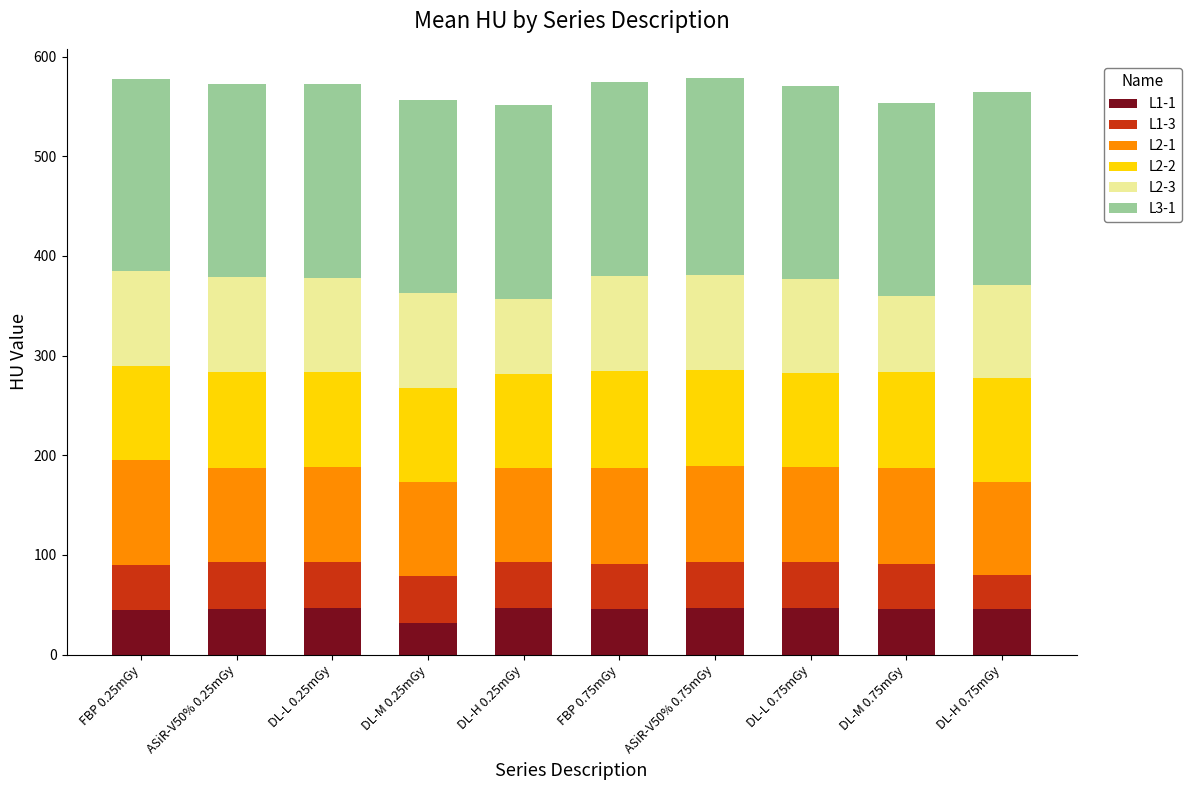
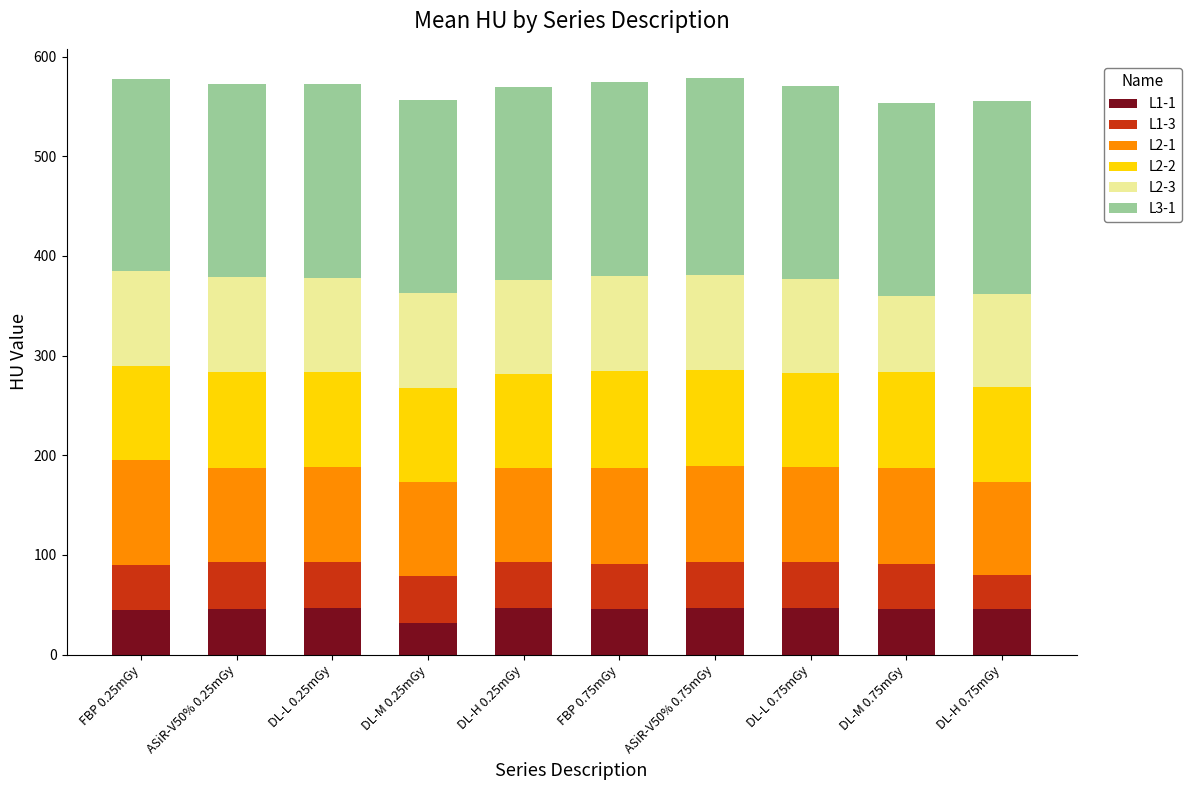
L2-3, DL-H 0.25mGy: 80 -> 90
L2-2, DL-H 0.75mGy: 104 -> 95
